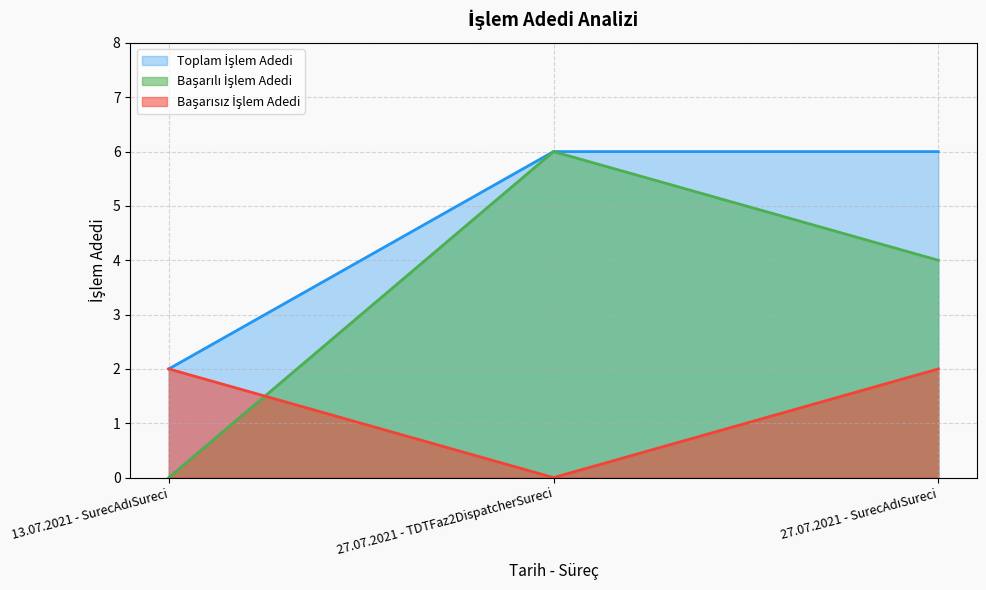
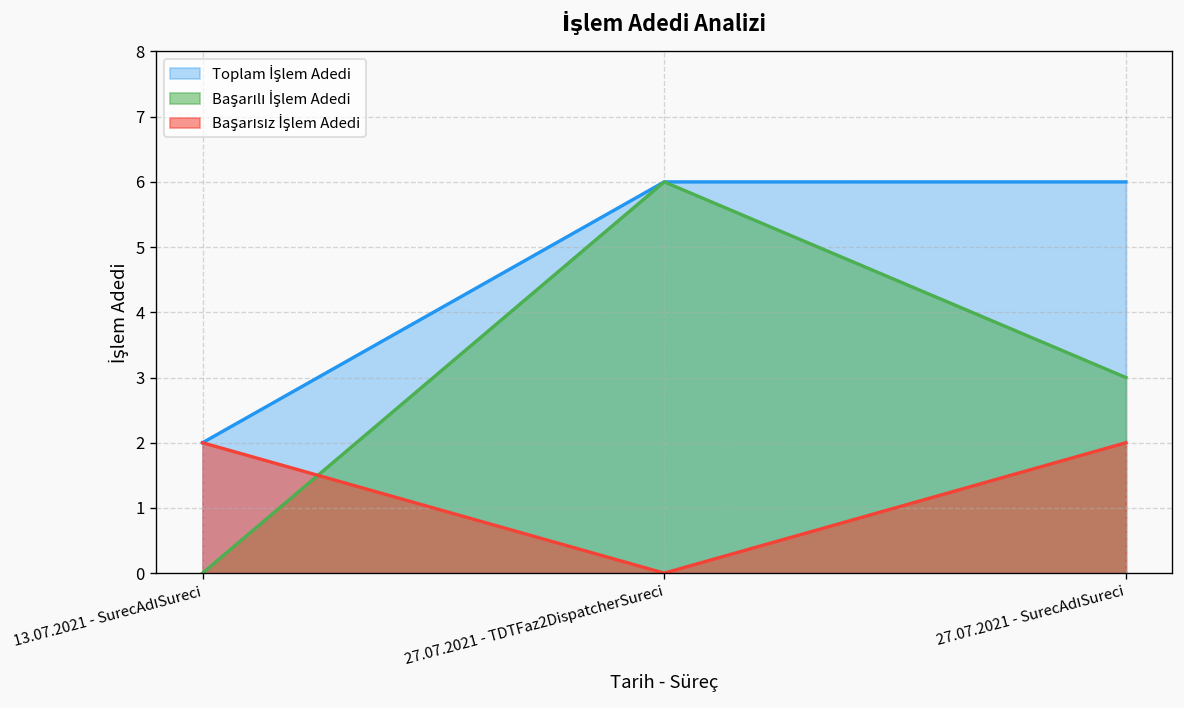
Başarılı İşlem Adedi, 27.07.2021 - SurecAdıSureci: 4 -> 3
